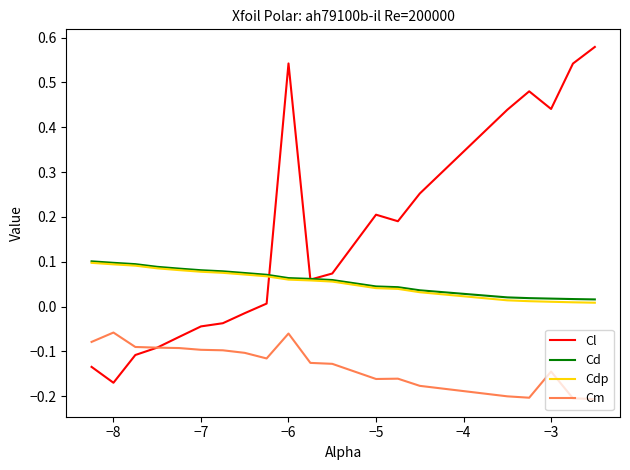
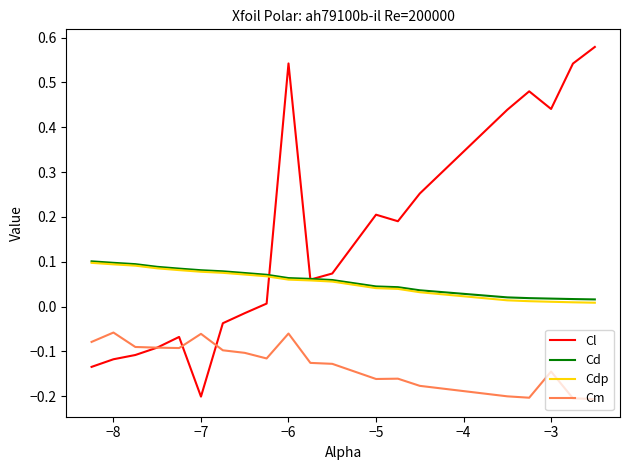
Cl, −8: -0.17 -> -0.12
Cl, −7: -0.04 -> -0.20
Cm, −7: -0.10 -> -0.06
